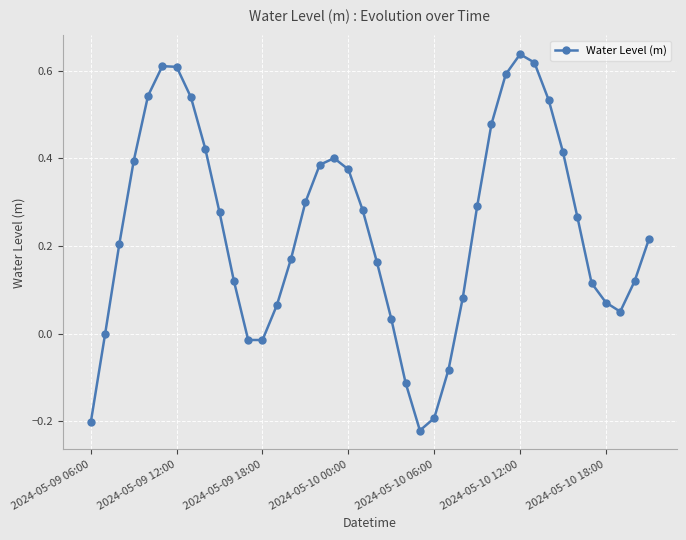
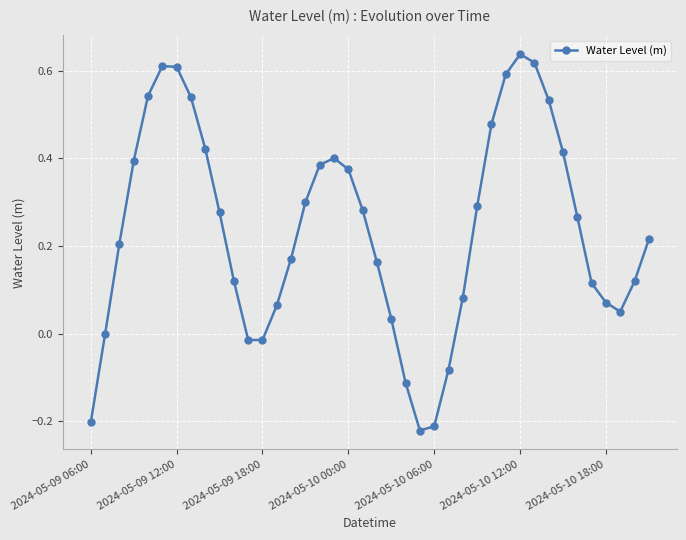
2024-05-10 06:00: -0.19 -> -0.21
